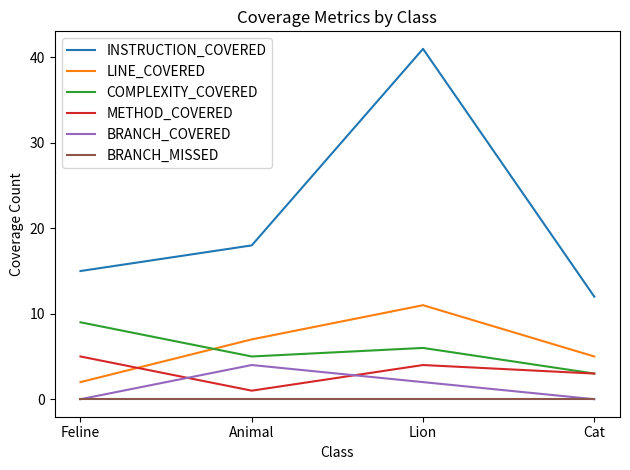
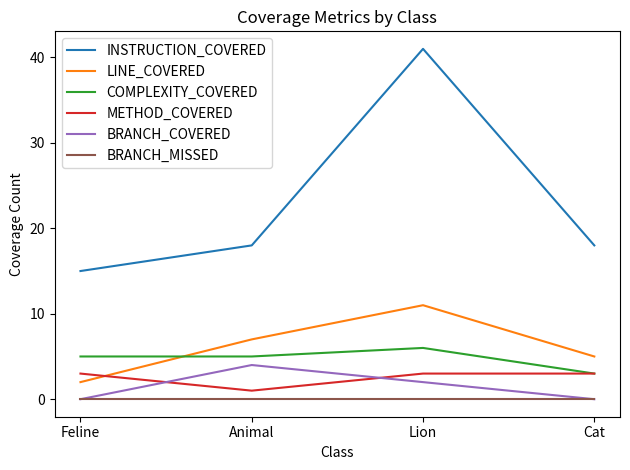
COMPLEXITY_COVERED, Feline: 9 -> 5
METHOD_COVERED, Feline: 5 -> 3
METHOD_COVERED, Lion: 4 -> 3
INSTRUCTION_COVERED, Cat: 12 -> 18
